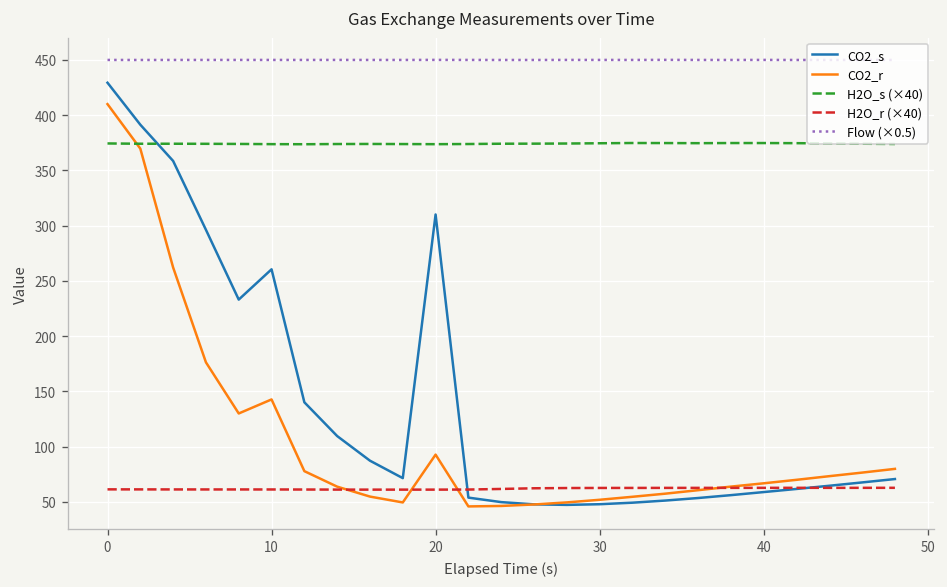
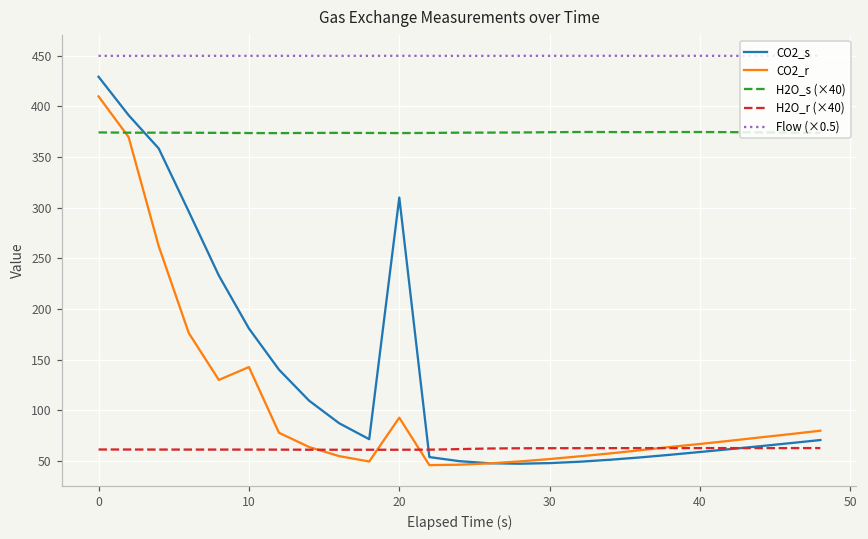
CO2_s, 10: 260 -> 180
